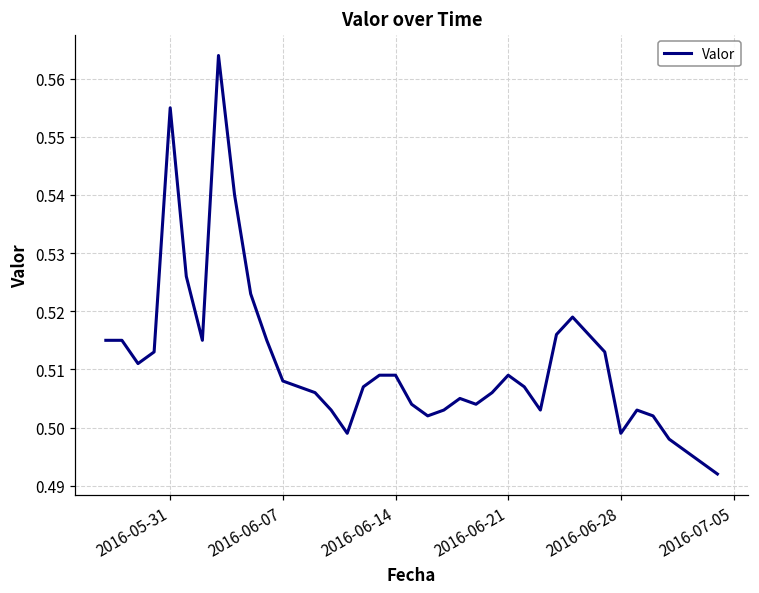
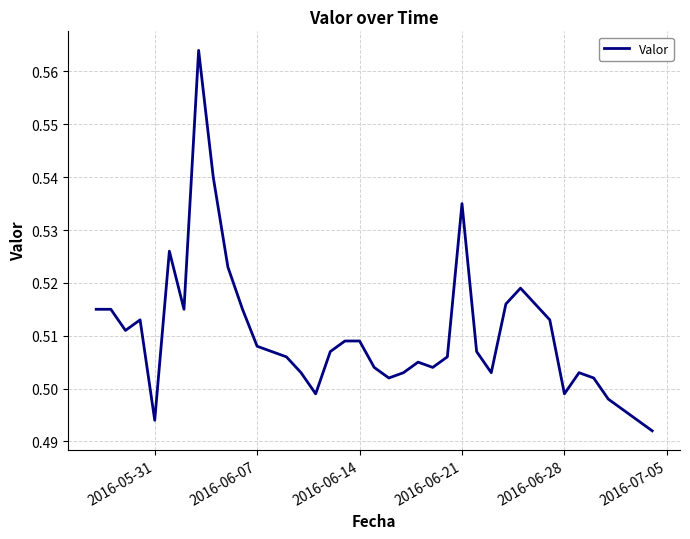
2016-05-31: 0.555 -> 0.494
2016-06-21: 0.509 -> 0.535
